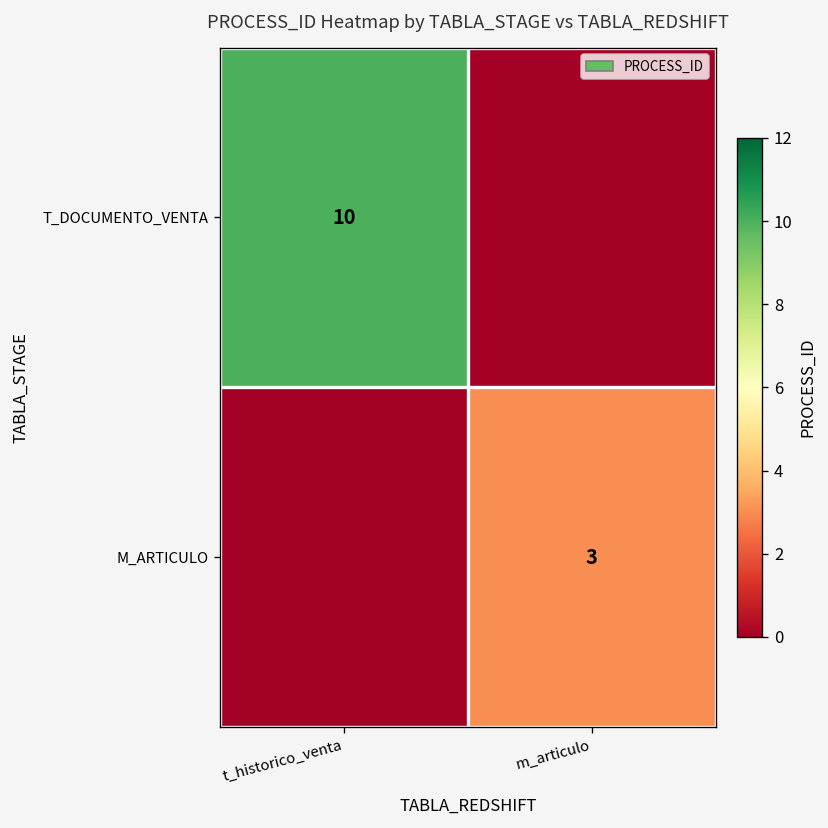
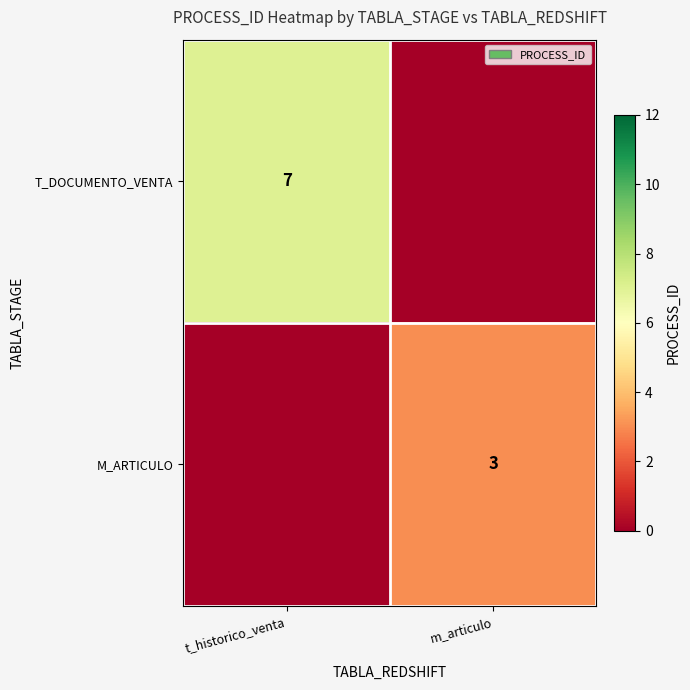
T_DOCUMENTO_VENTA, t_historico_venta: 10 -> 7
